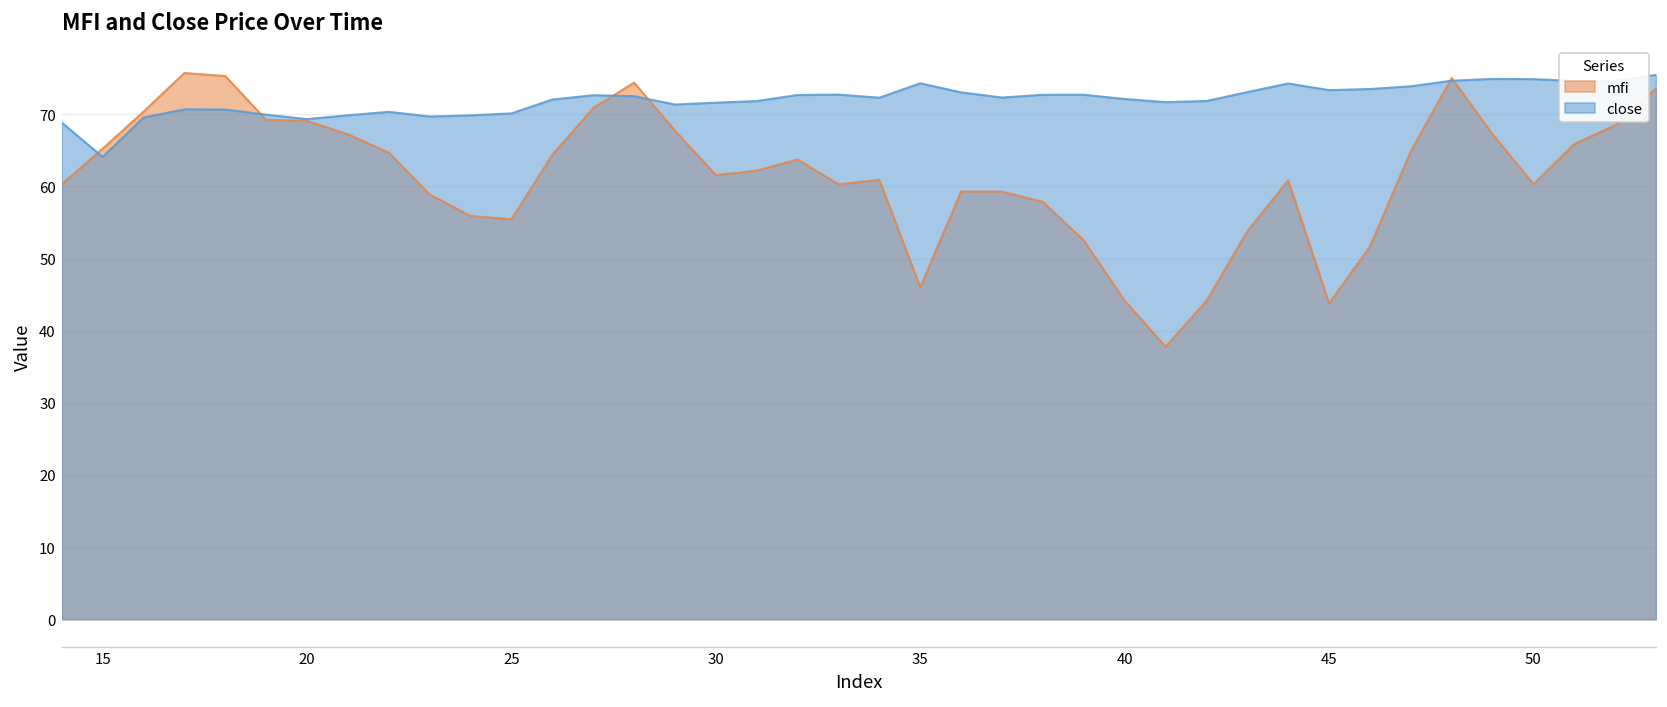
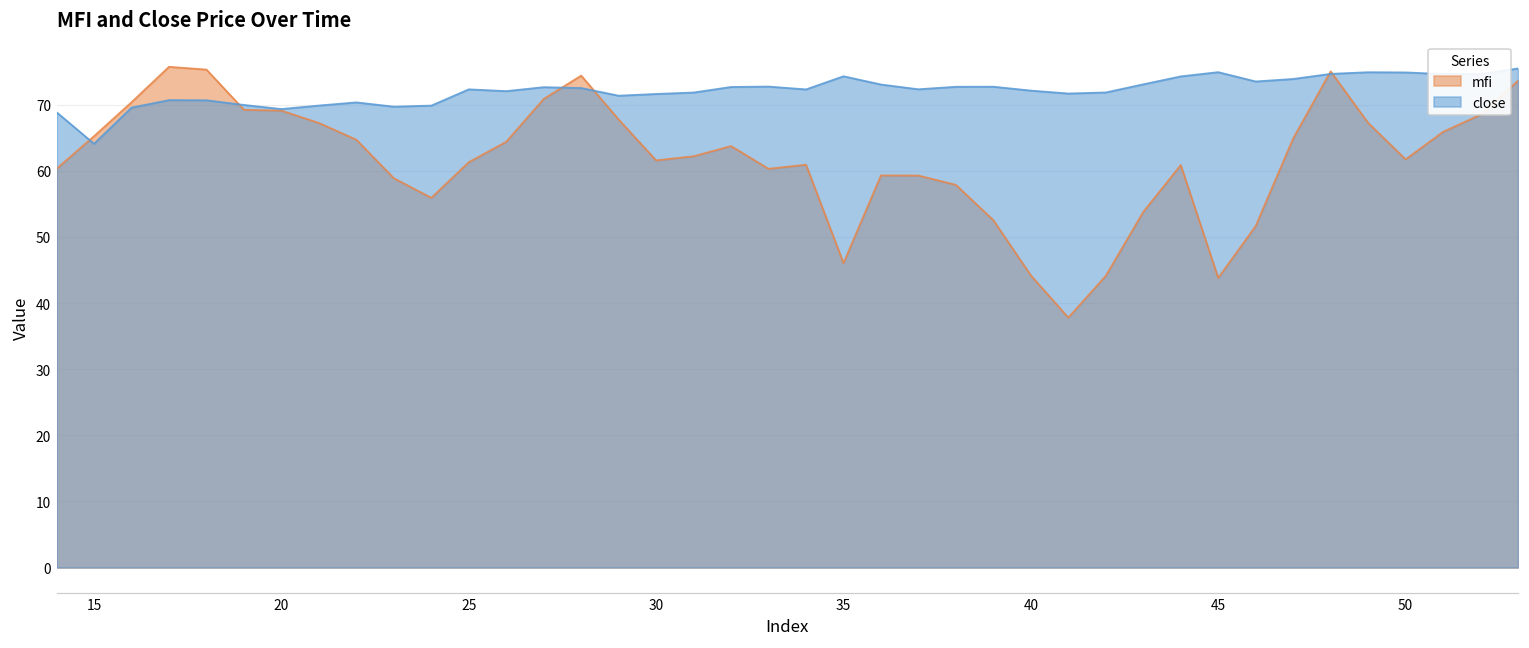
mfi, 25: 55 -> 61
close, 25: 70 -> 72
close, 45: 73 -> 75
mfi, 50: 60 -> 62
